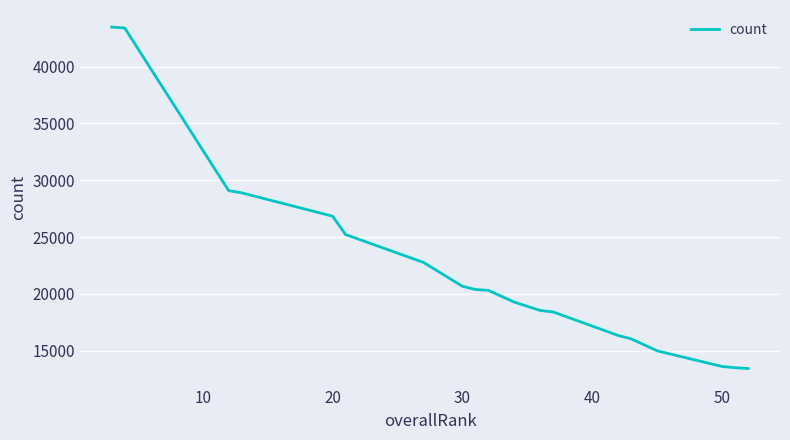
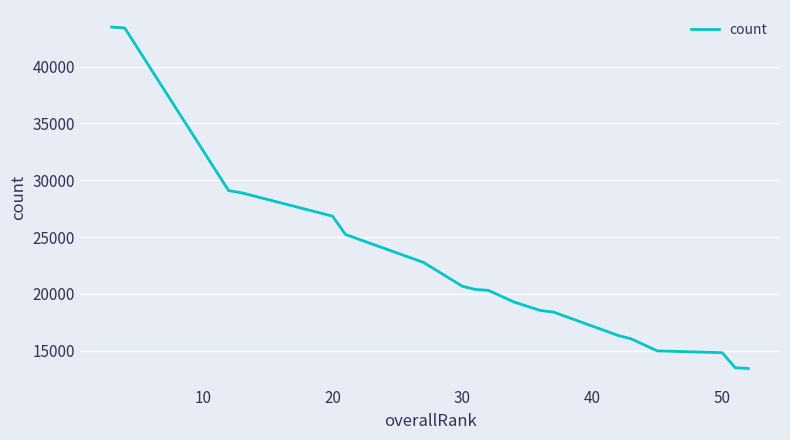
50: 13600 -> 14800
